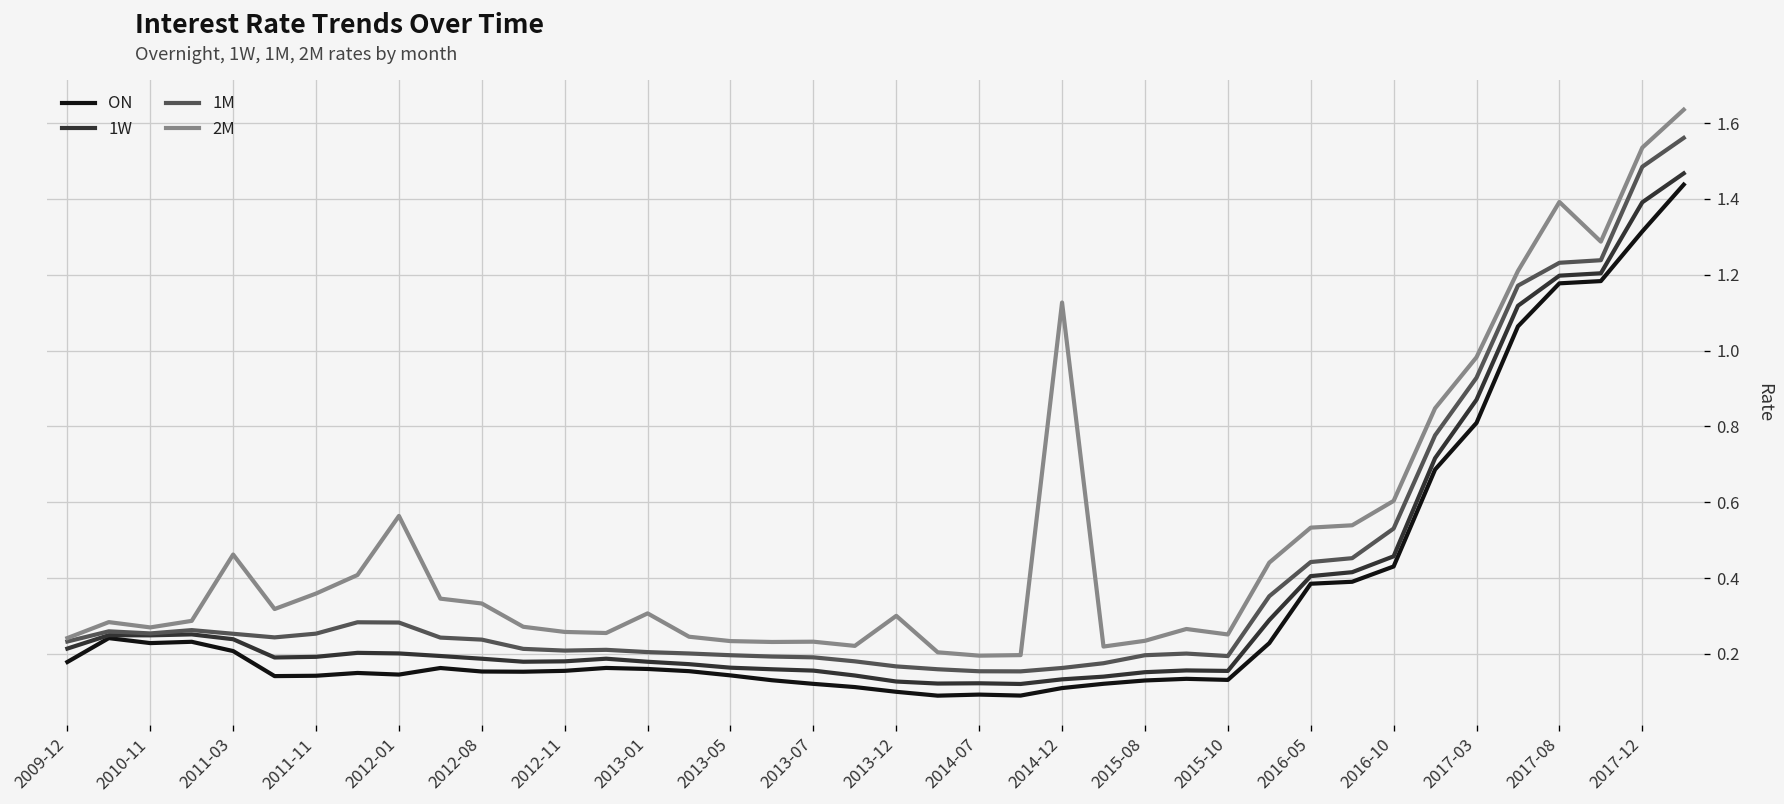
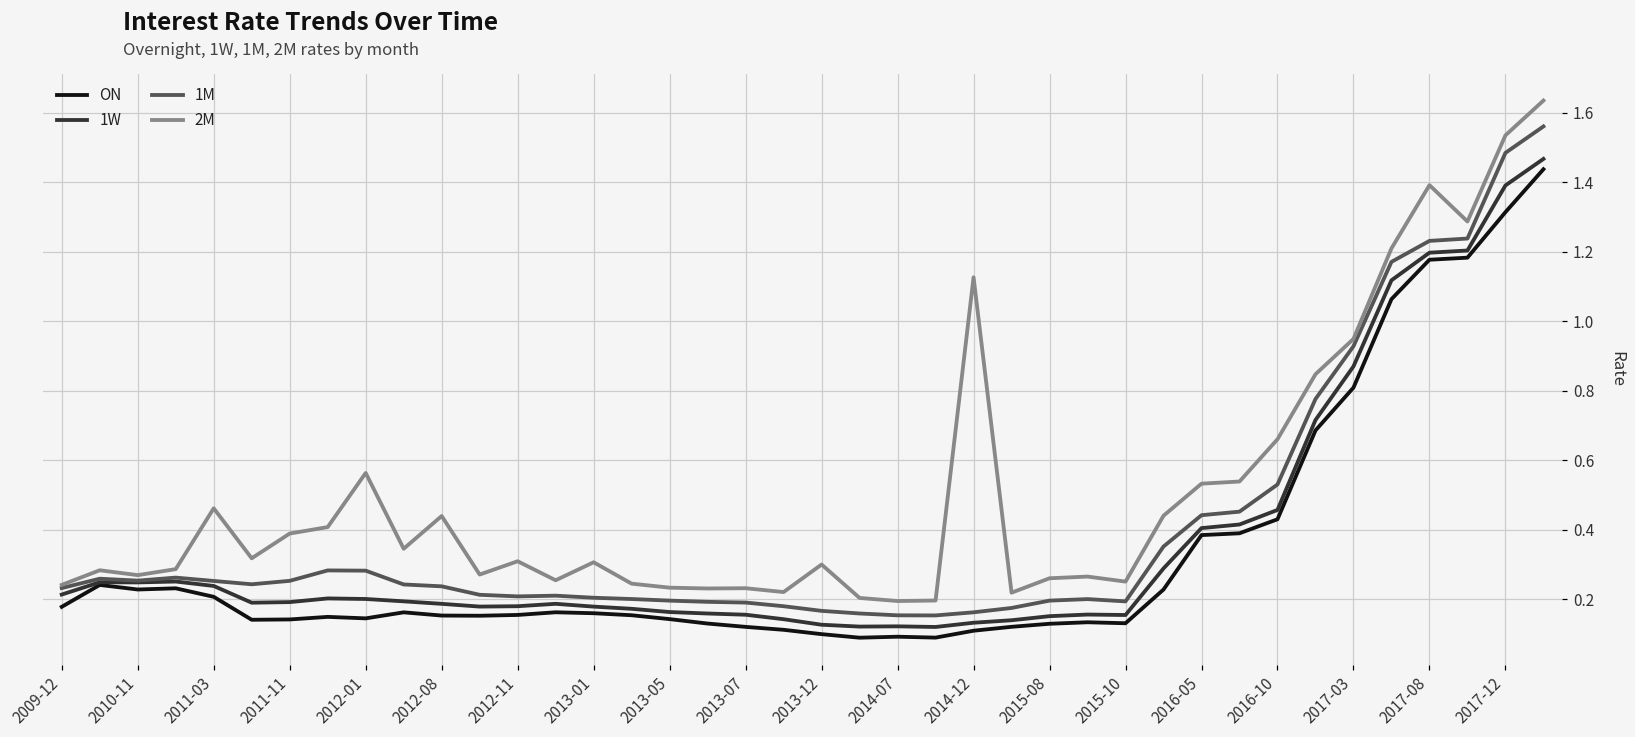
2M, 2011-11: 0.36 -> 0.39
2M, 2012-08: 0.33 -> 0.44
2M, 2012-11: 0.26 -> 0.31
2M, 2015-08: 0.23 -> 0.26
2M, 2016-10: 0.60 -> 0.66
2M, 2017-03: 0.98 -> 0.95
